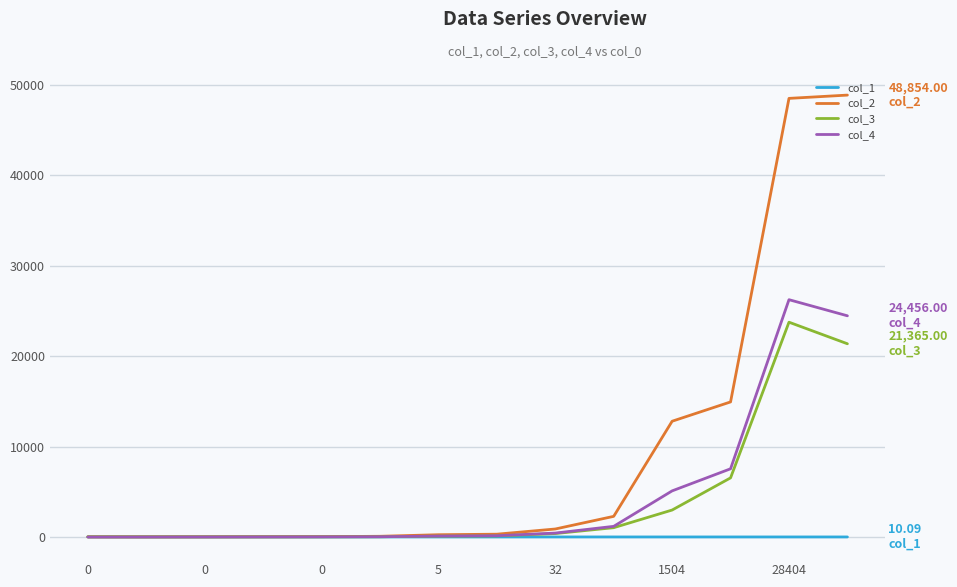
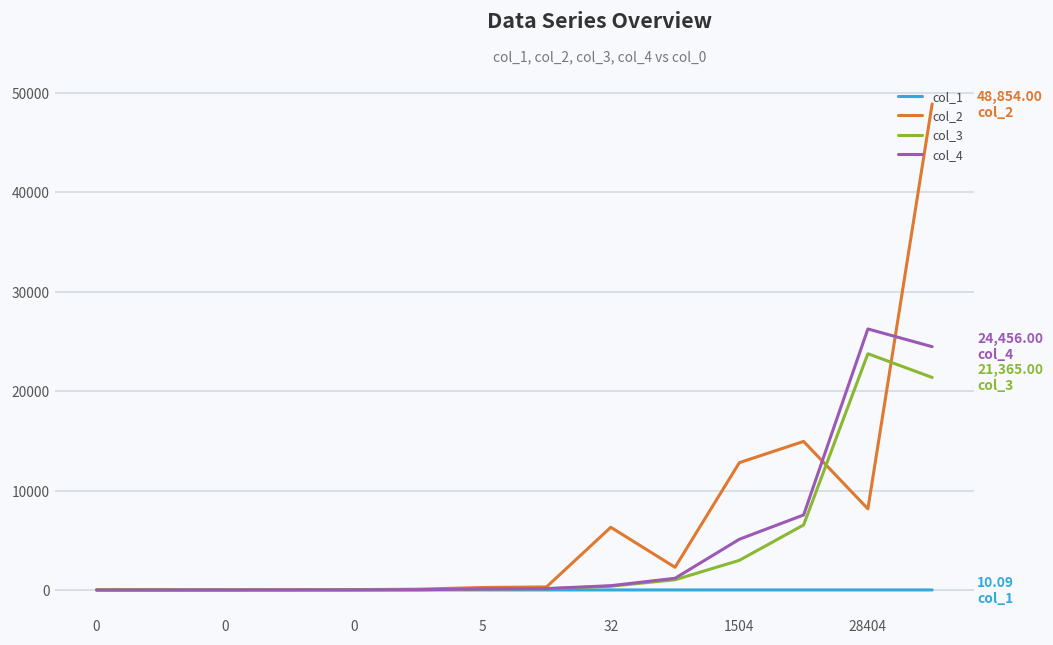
col_2, 32: 1000 -> 6000
col_2, 28404: 48000 -> 8000
